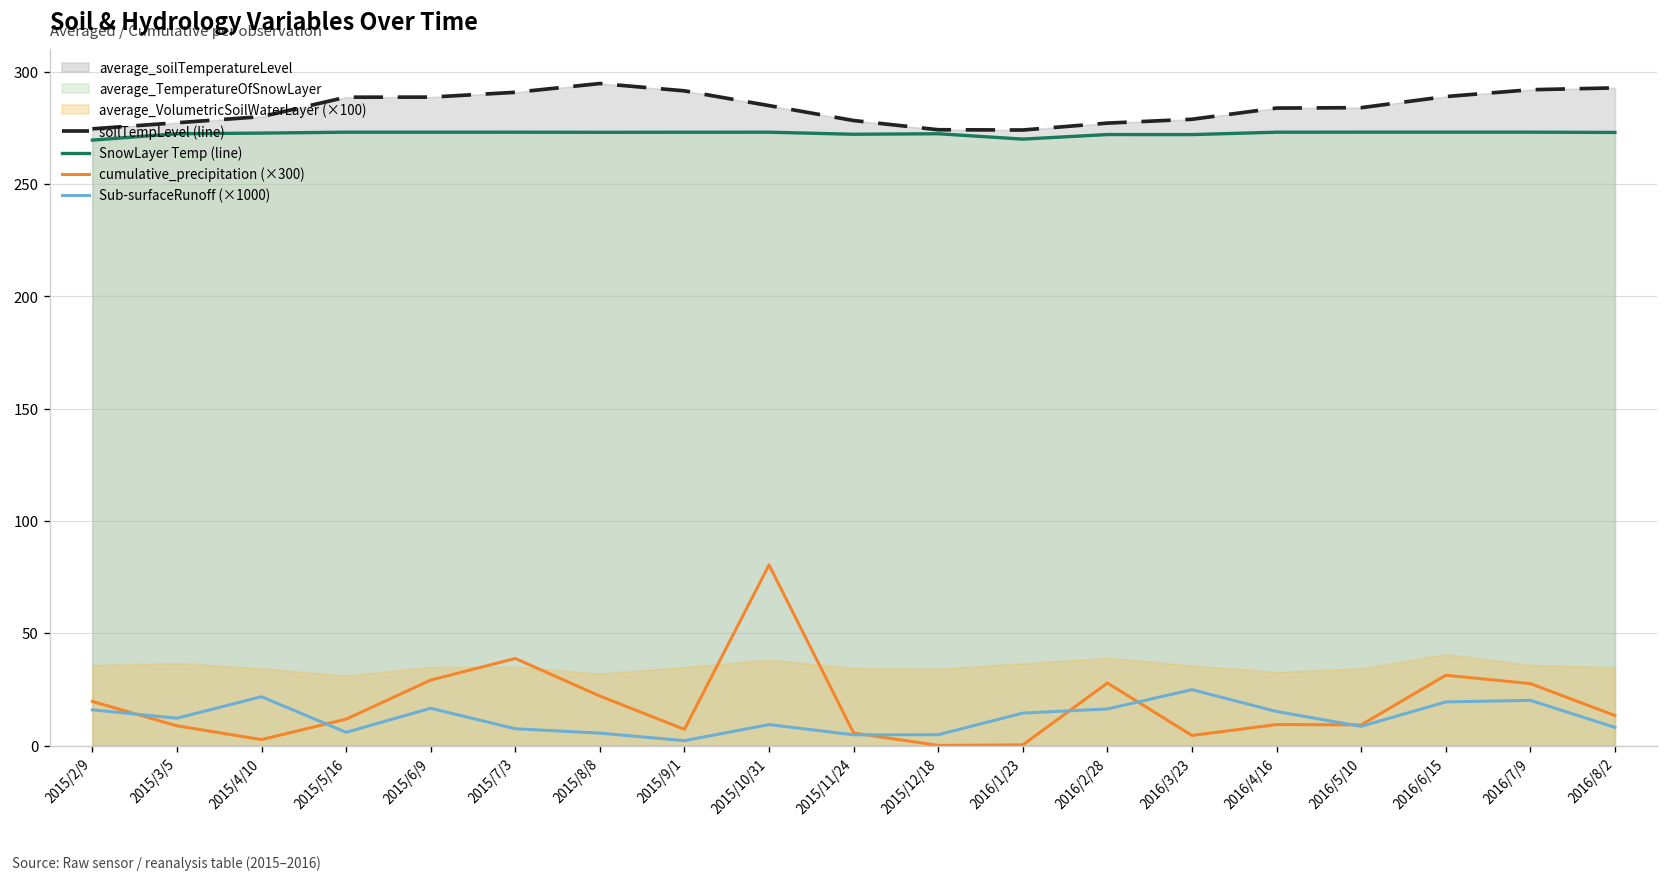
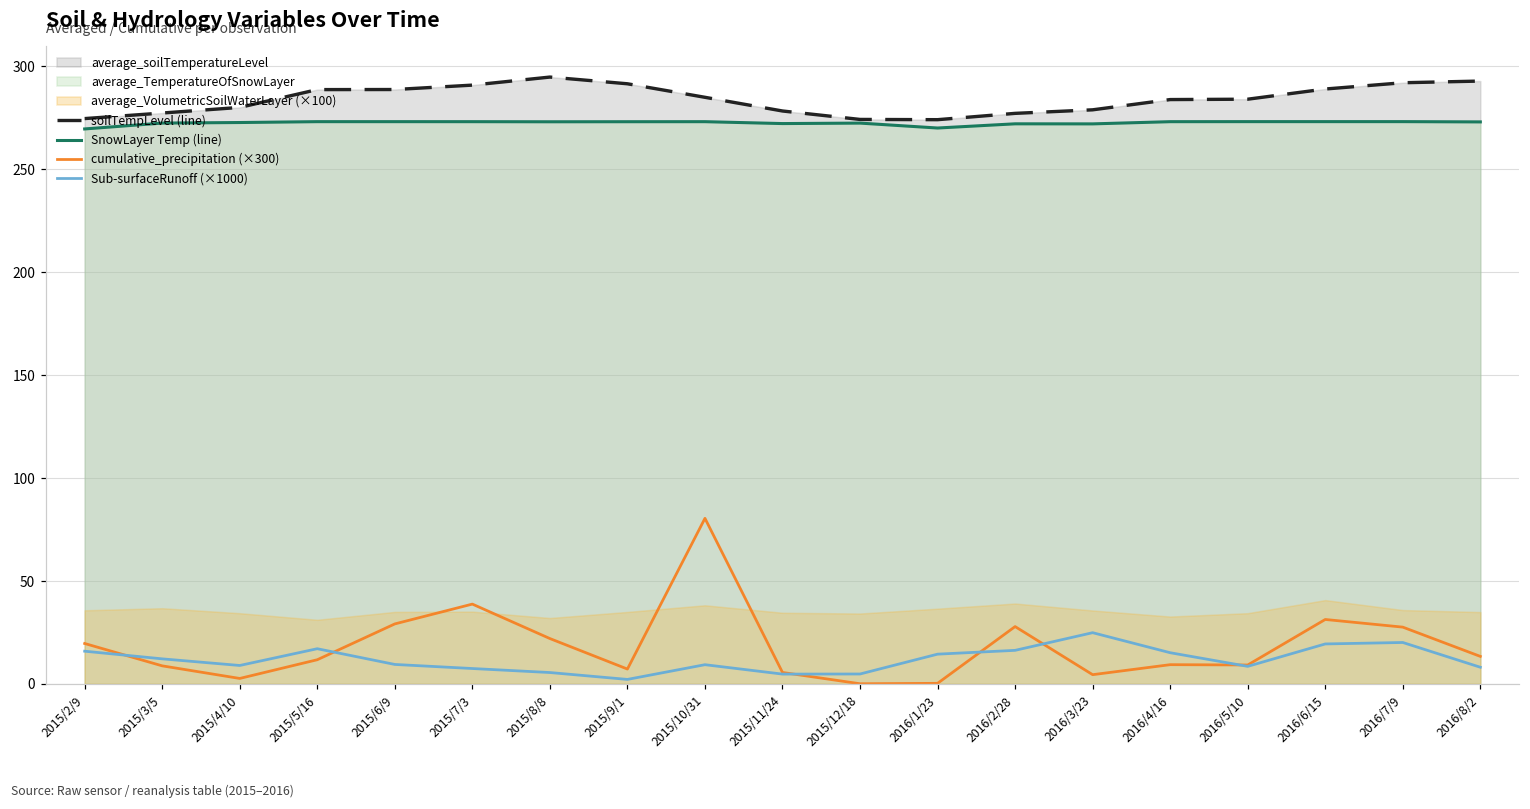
Sub-surfaceRunoff (×1000), 2015/4/10: 22 -> 9
Sub-surfaceRunoff (×1000), 2015/5/16: 6 -> 17
Sub-surfaceRunoff (×1000), 2015/6/9: 17 -> 9
